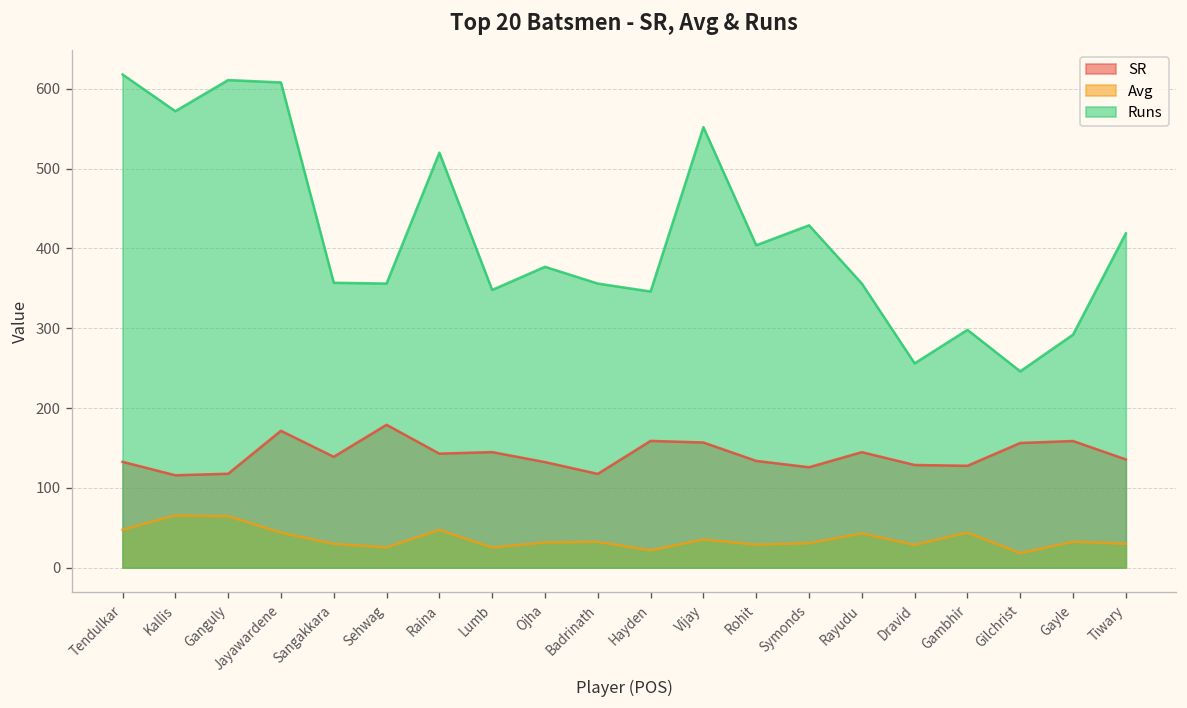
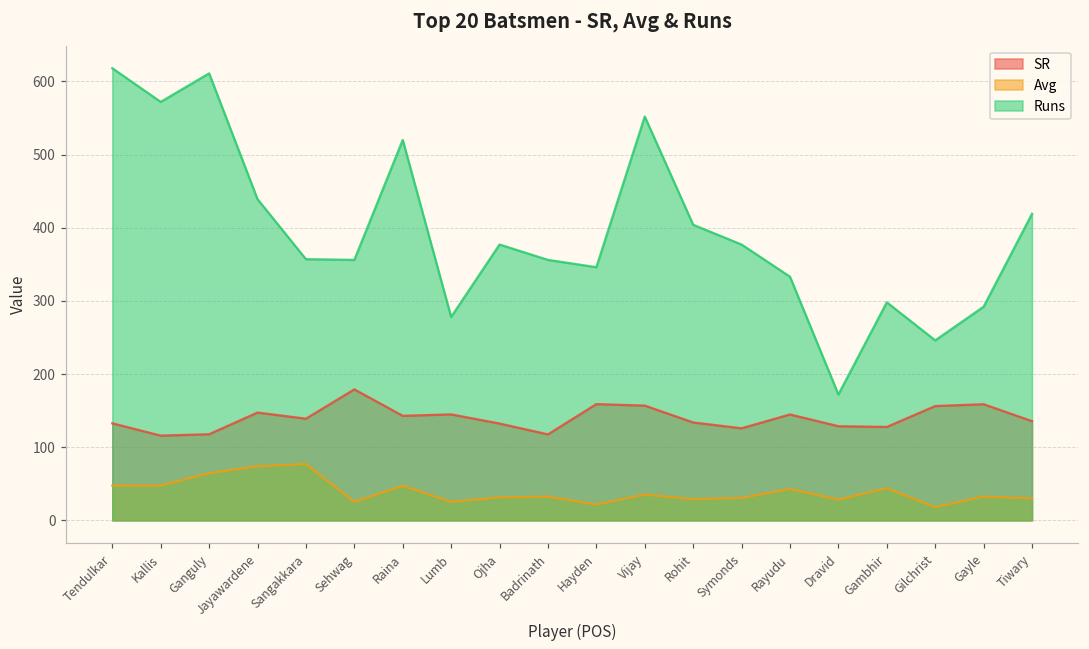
Avg, Kallis: 70 -> 50
SR, Jayawardene: 170 -> 150
Avg, Jayawardene: 40 -> 70
Runs, Jayawardene: 610 -> 440
Avg, Sangakkara: 30 -> 80
Runs, Lumb: 350 -> 280
Runs, Symonds: 430 -> 380
Runs, Rayudu: 360 -> 330
Runs, Dravid: 260 -> 170
